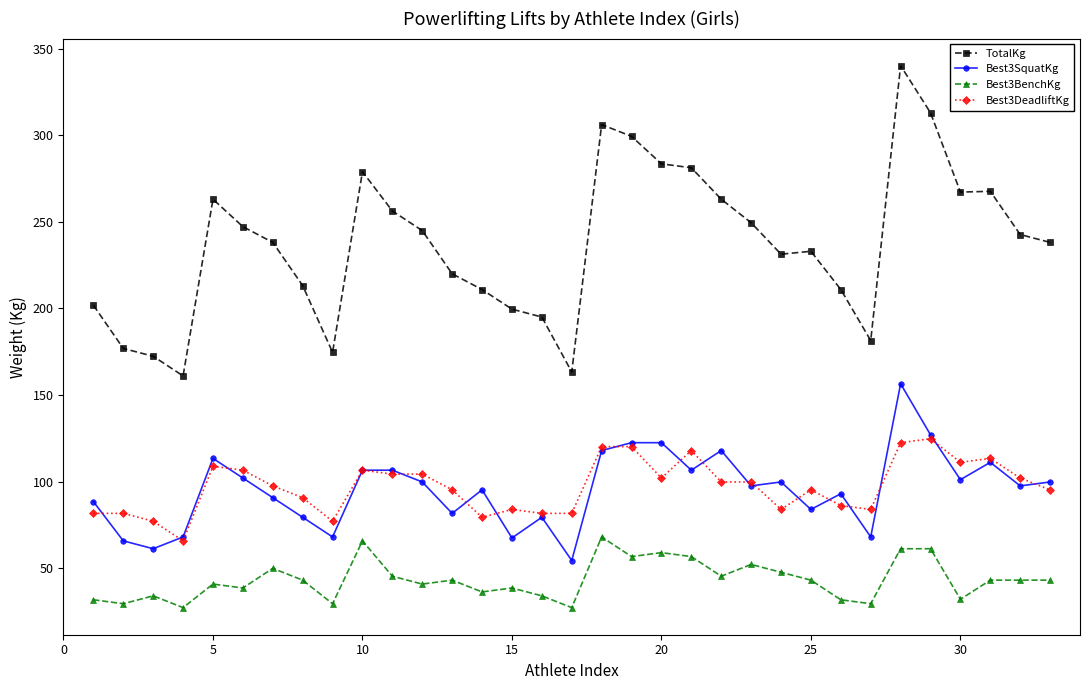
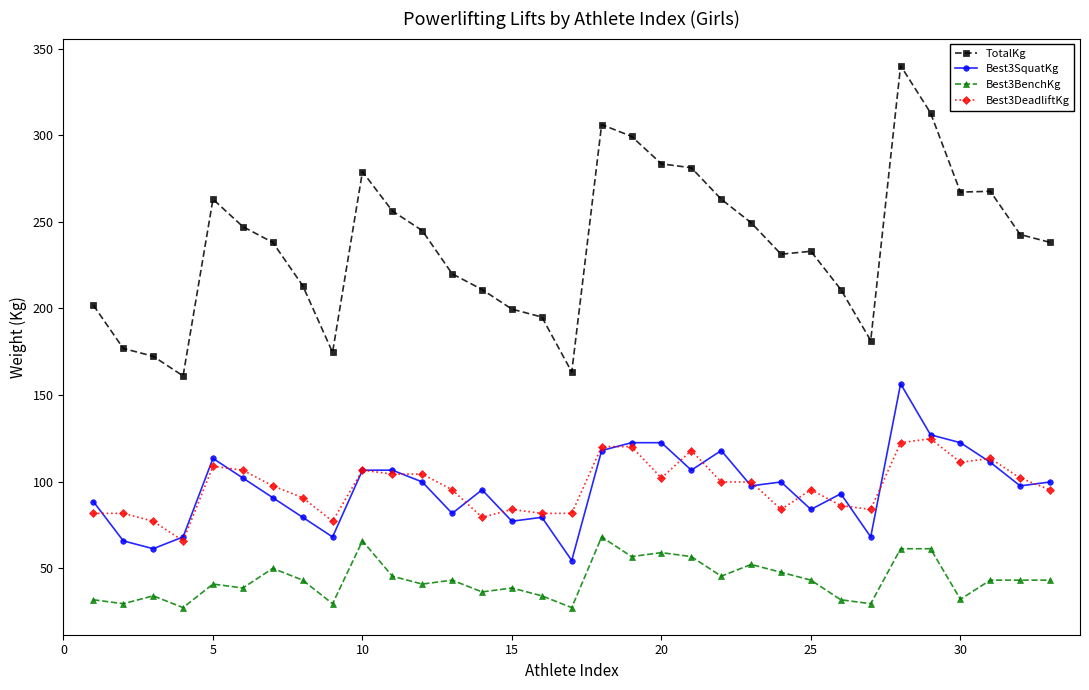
Best3SquatKg, 15: 67 -> 77
Best3SquatKg, 30: 101 -> 122
